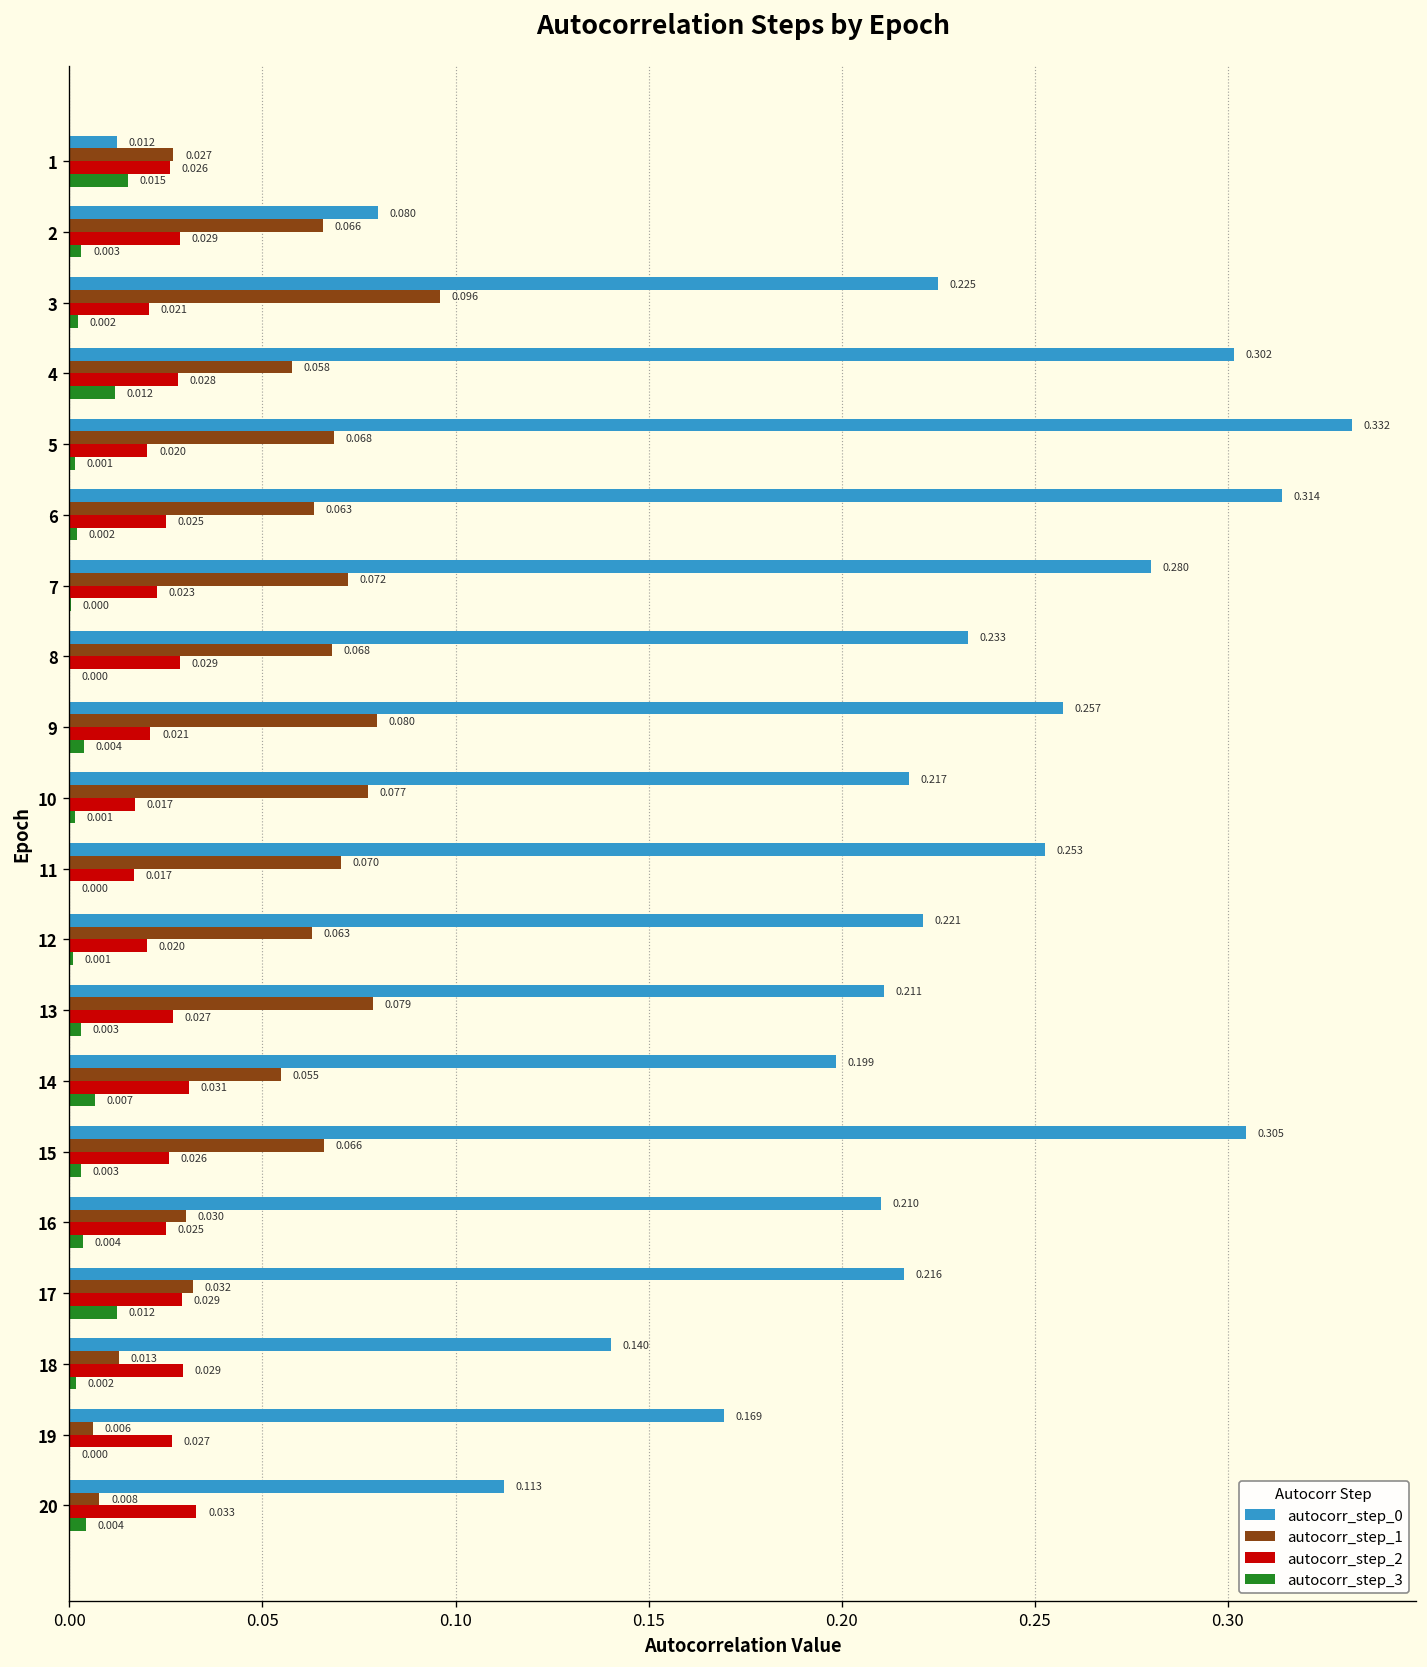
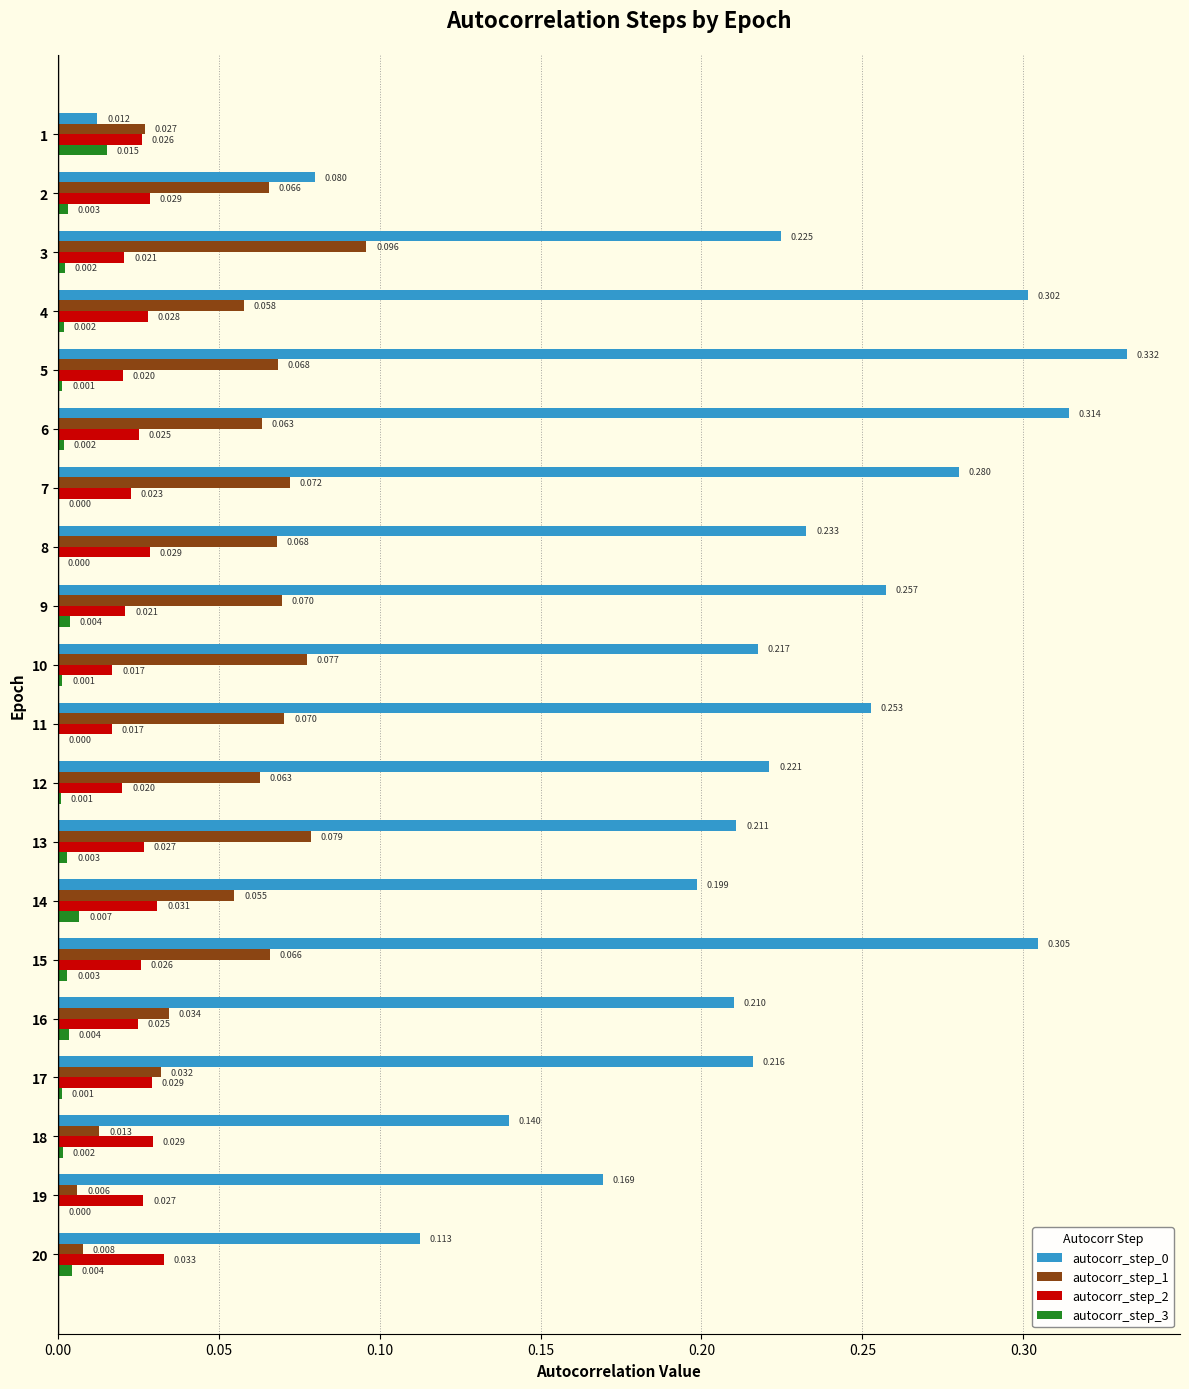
autocorr_step_3, 4: 0.012 -> 0.002
autocorr_step_1, 9: 0.080 -> 0.070
autocorr_step_1, 16: 0.030 -> 0.034
autocorr_step_3, 17: 0.012 -> 0.001
